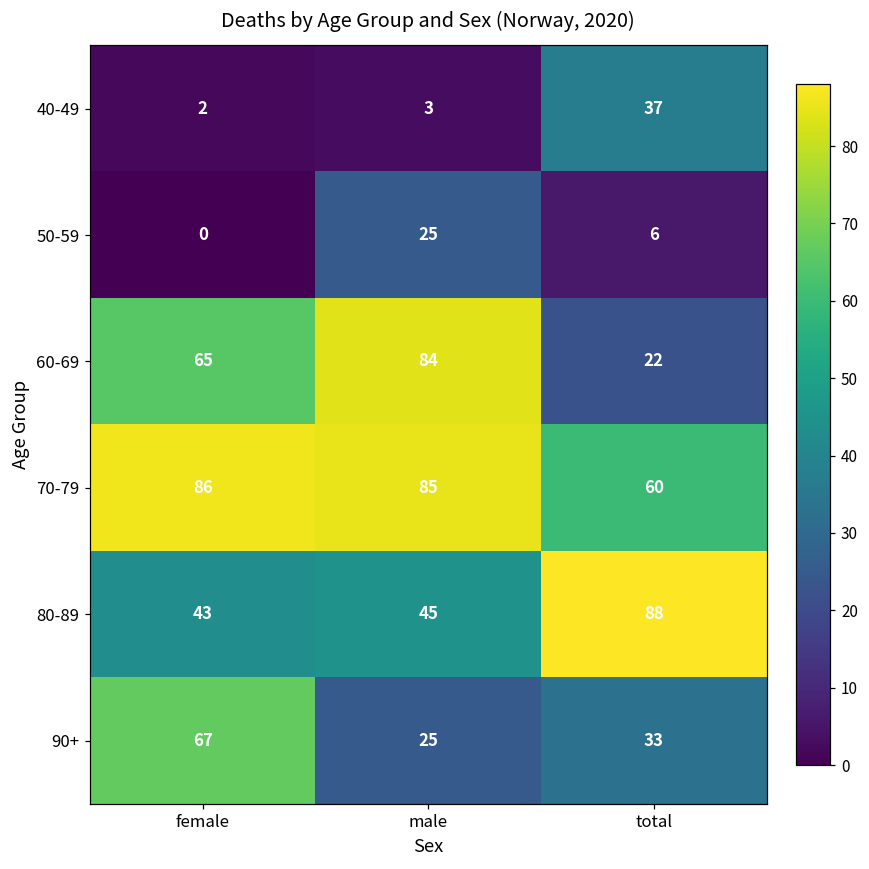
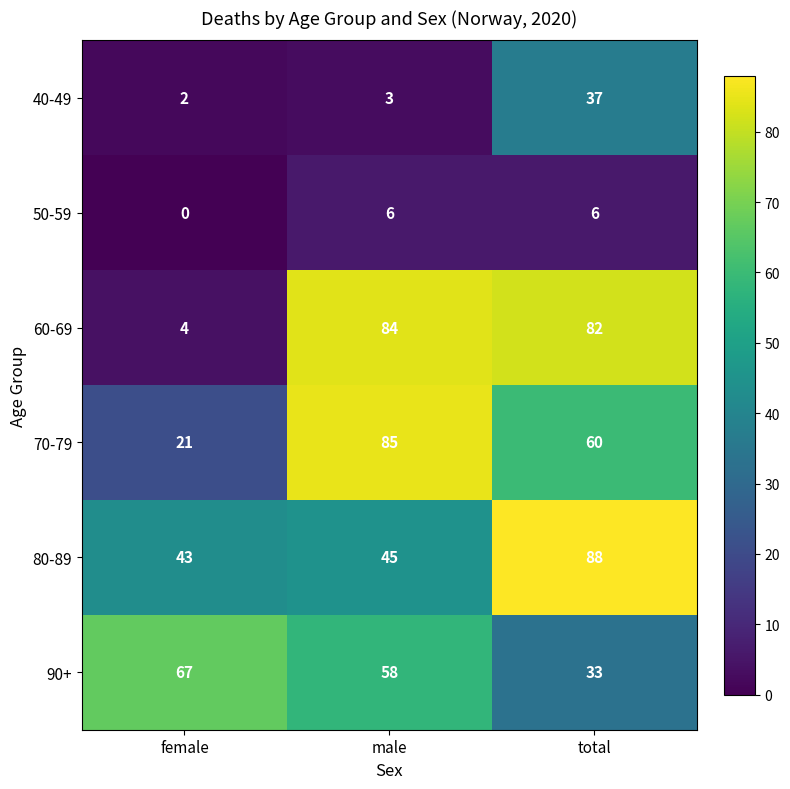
50-59, male: 25 -> 6
60-69, female: 65 -> 4
60-69, total: 22 -> 82
70-79, female: 86 -> 21
90+, male: 25 -> 58
